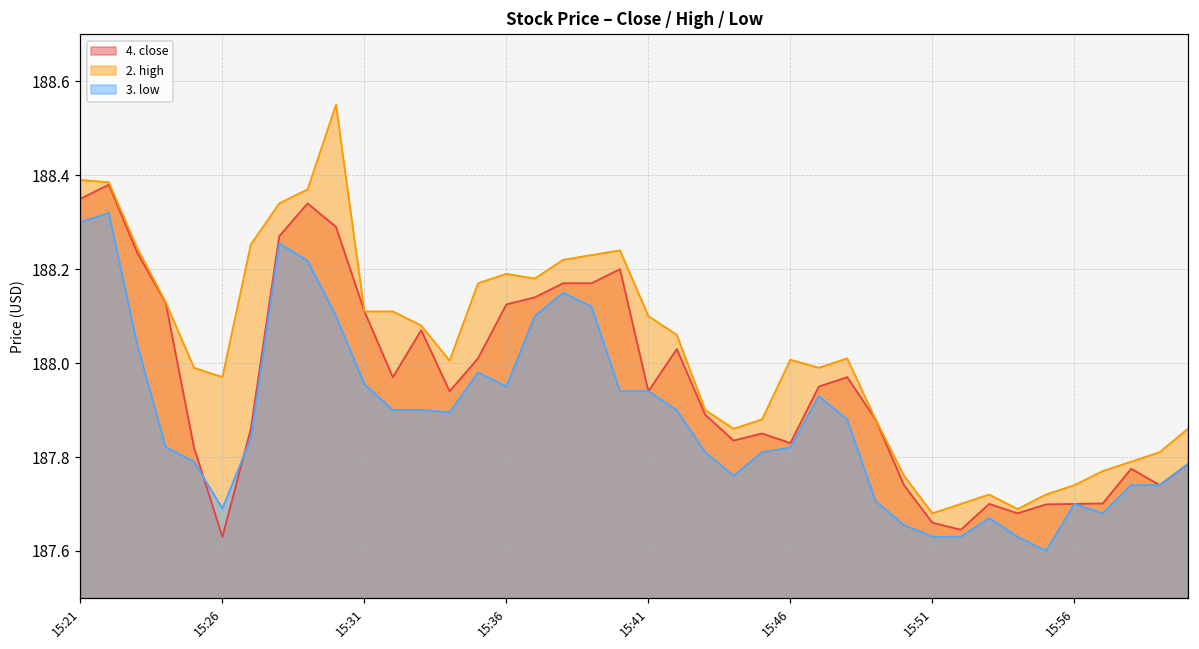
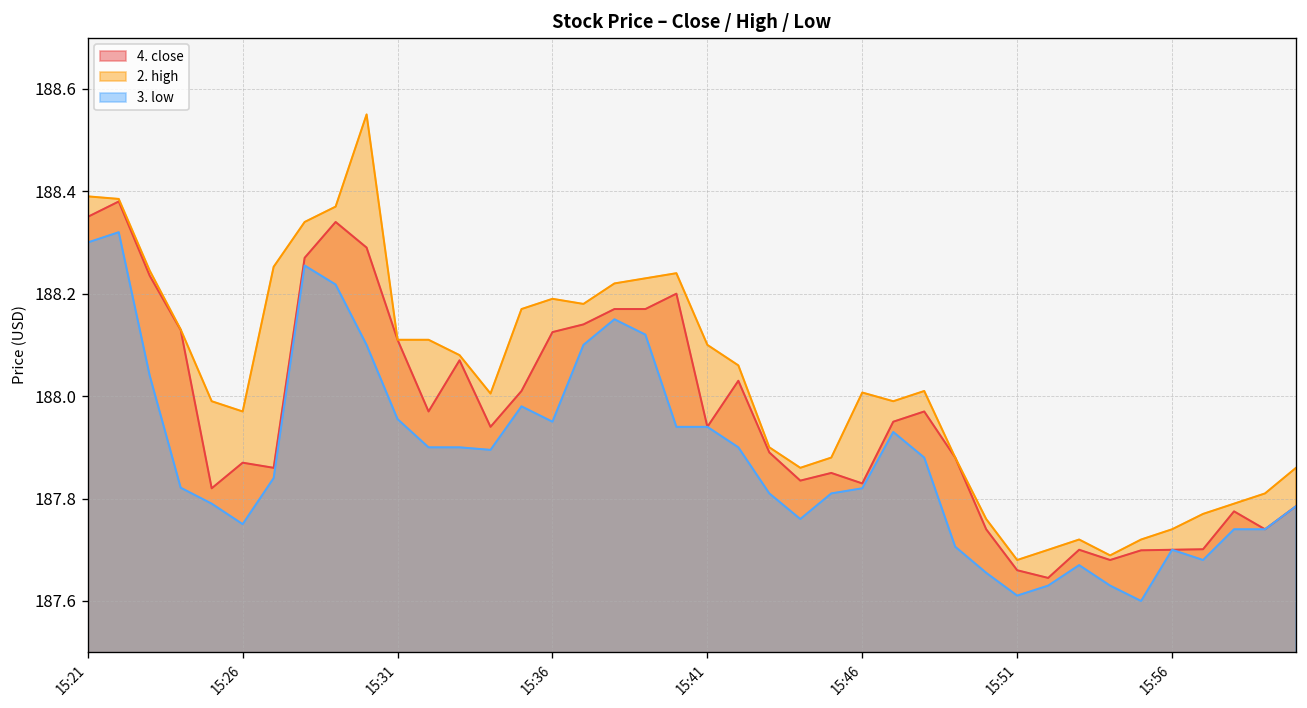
4. close, 15:26: 187.63 -> 187.87
3. low, 15:26: 187.69 -> 187.75
3. low, 15:51: 187.63 -> 187.61
